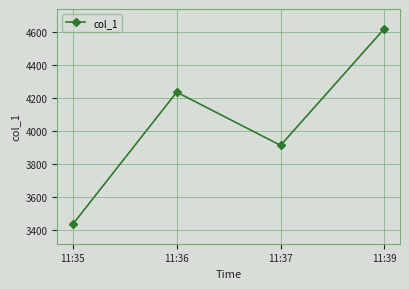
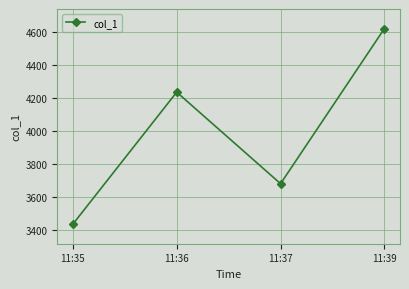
11:37: 3910 -> 3680
